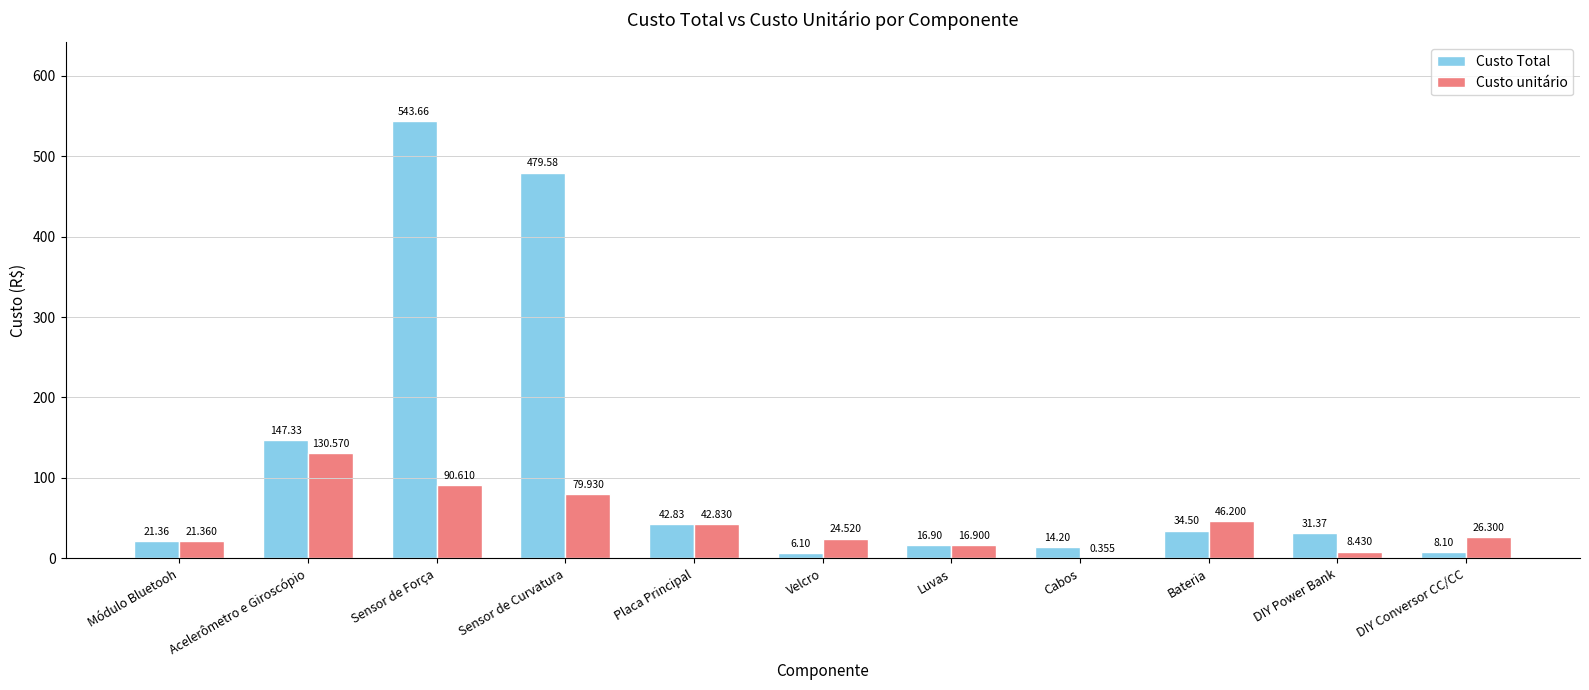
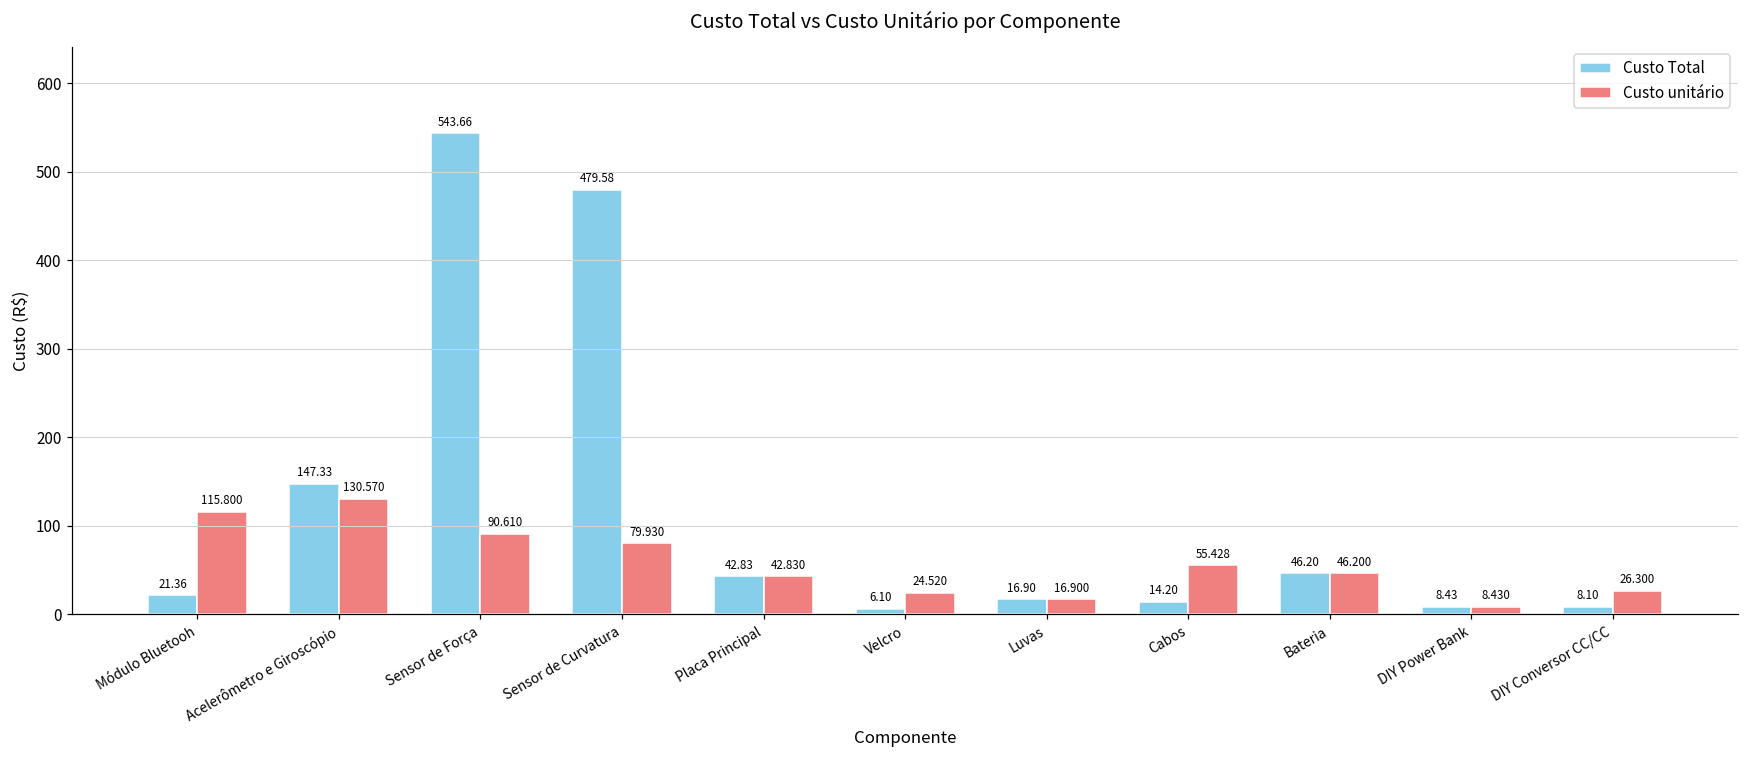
Custo unitário, Módulo Bluetooh: 21.360 -> 115.800
Custo unitário, Cabos: 0.355 -> 55.428
Custo Total, Bateria: 34.50 -> 46.20
Custo Total, DIY Power Bank: 31.37 -> 8.43
